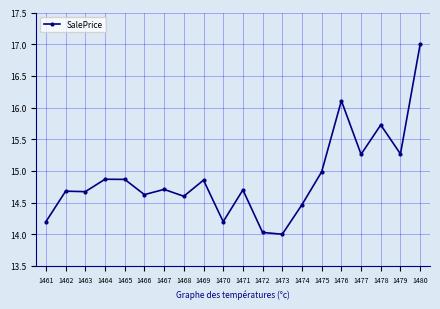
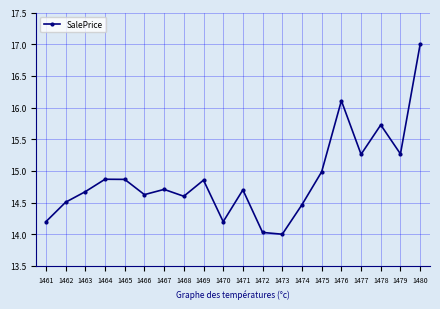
1462: 14.7 -> 14.5
